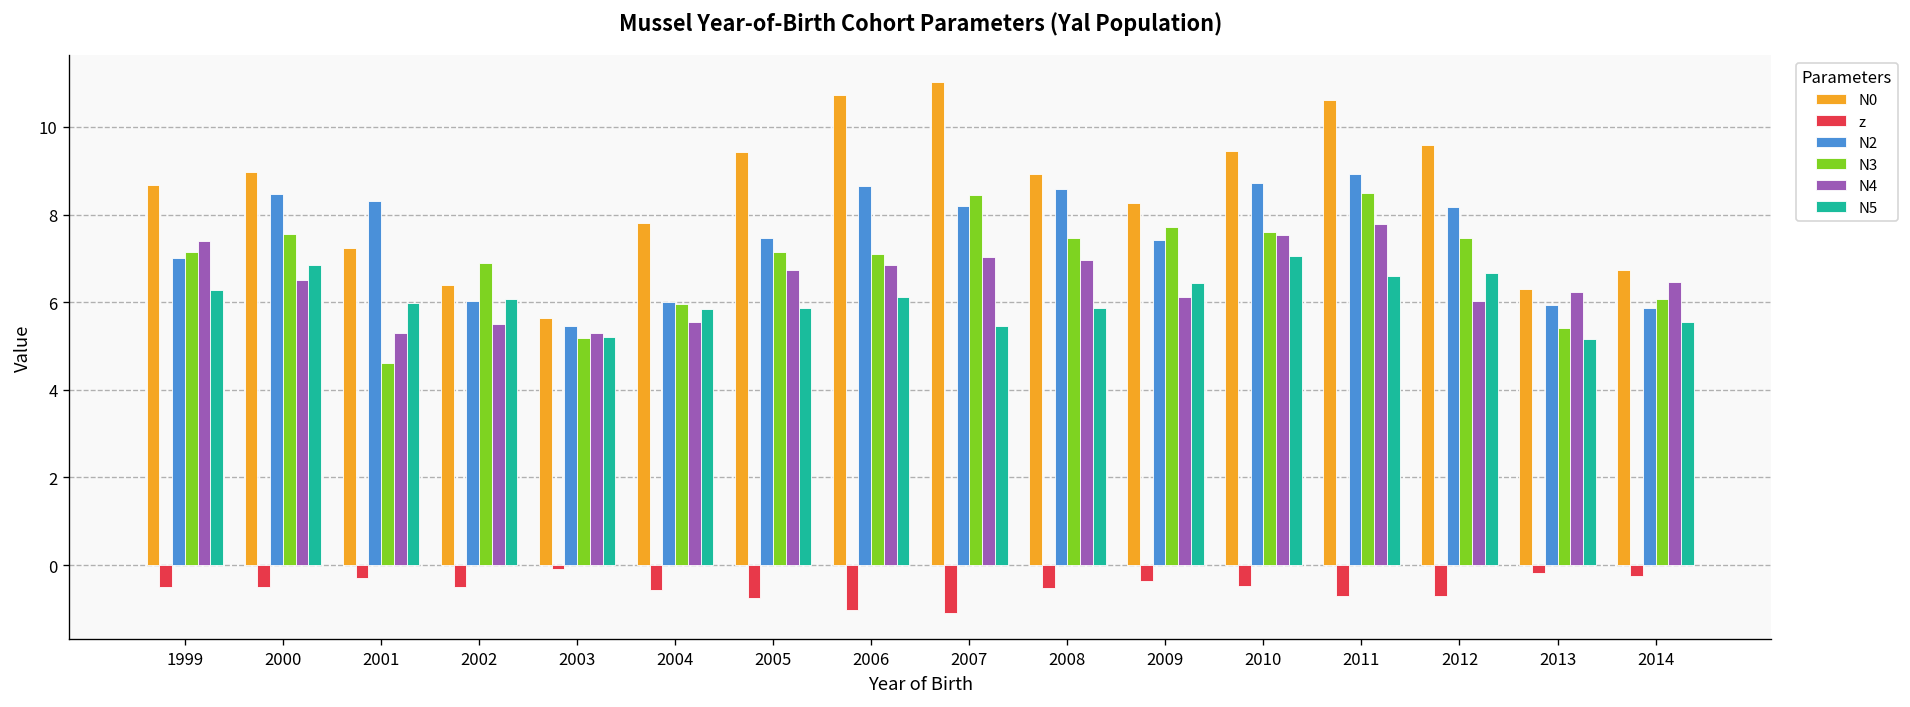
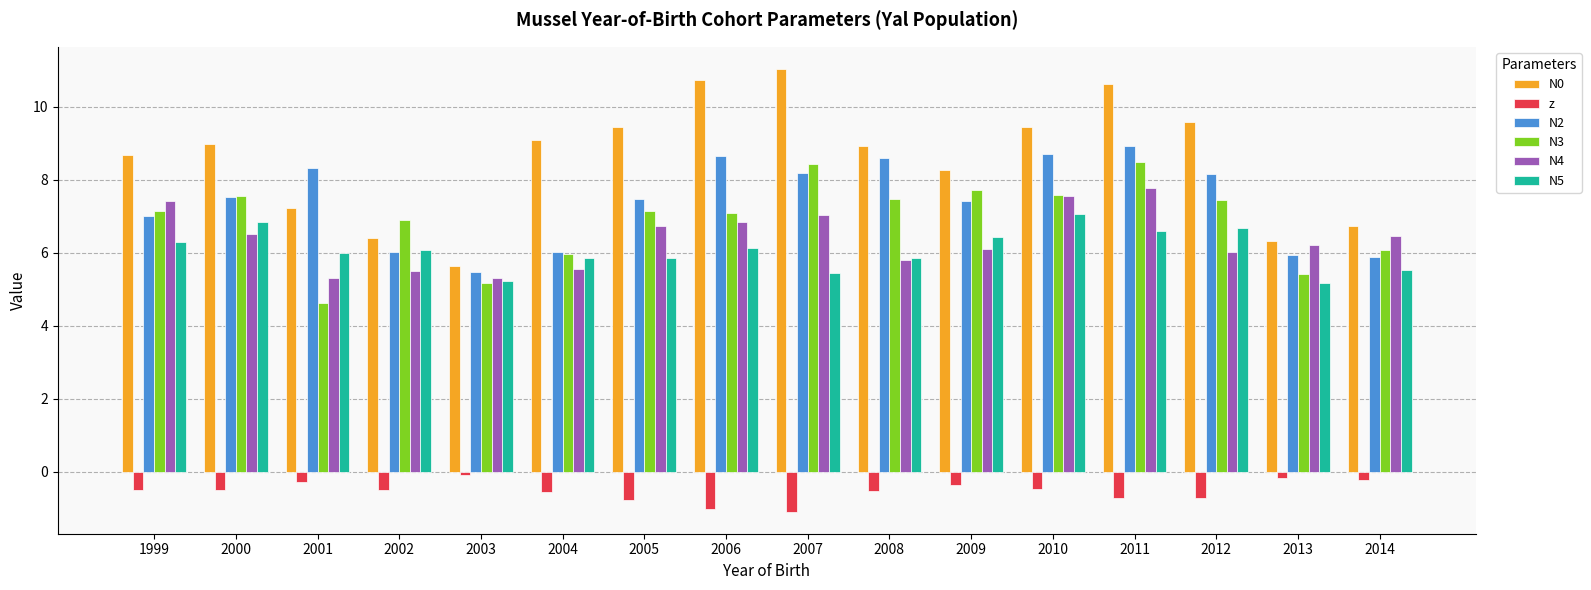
N2, 2000: 8.5 -> 7.5
N0, 2004: 7.8 -> 9.1
N4, 2008: 7.0 -> 5.8
